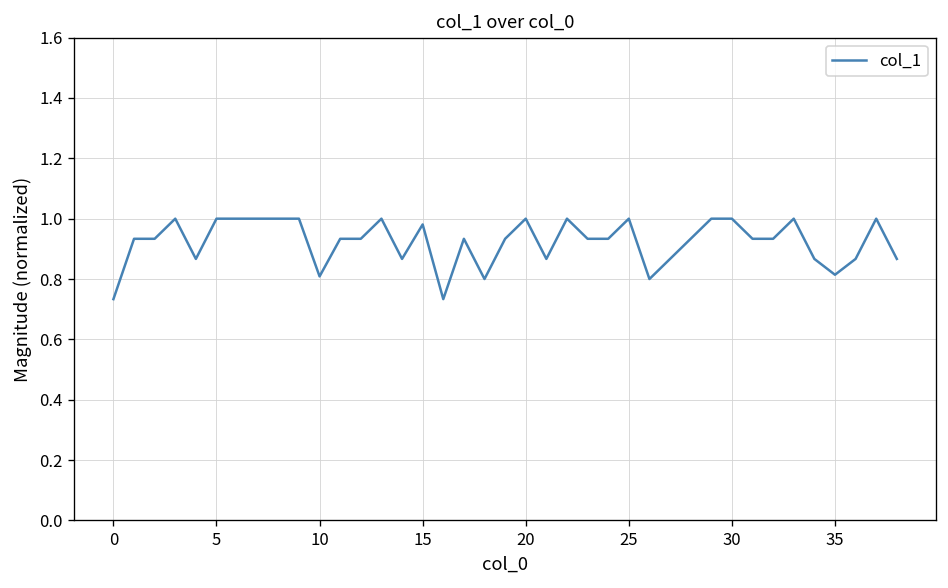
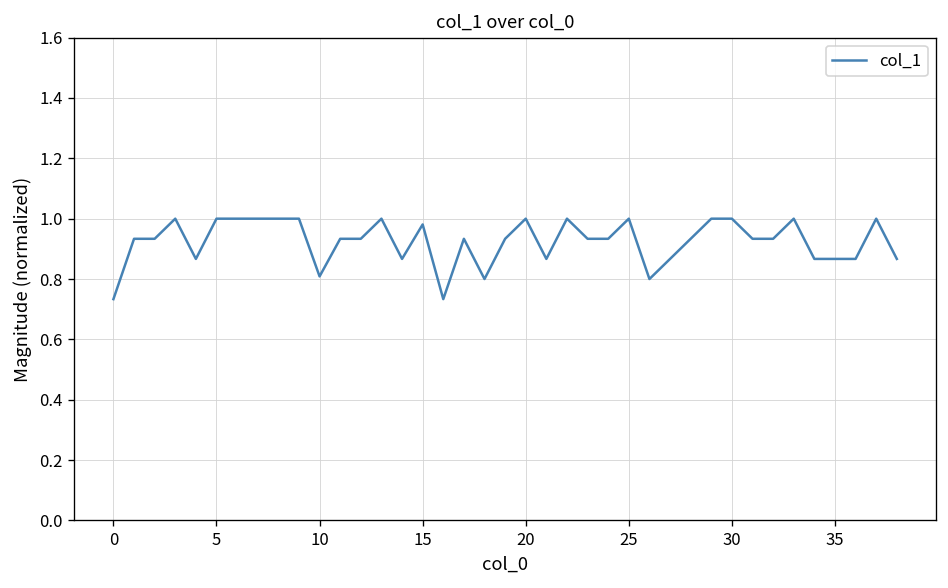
35: 0.81 -> 0.87
